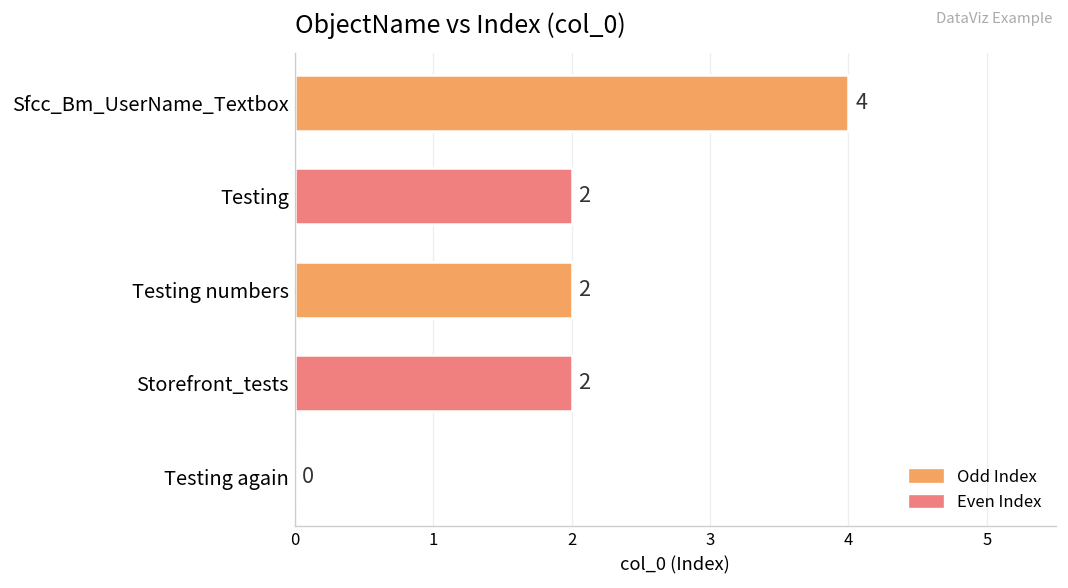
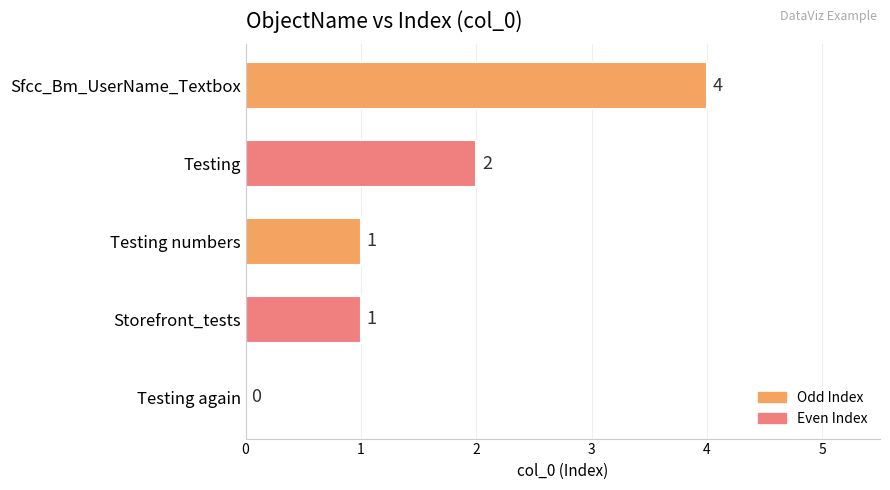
Testing numbers: 2 -> 1
Storefront_tests: 2 -> 1
